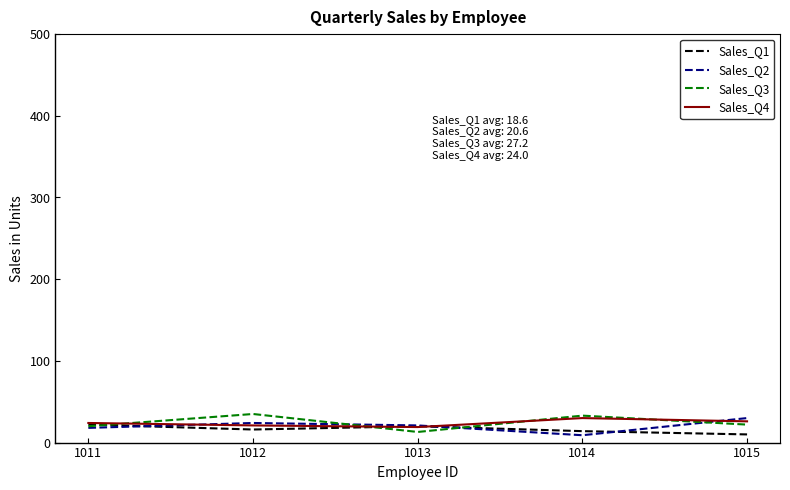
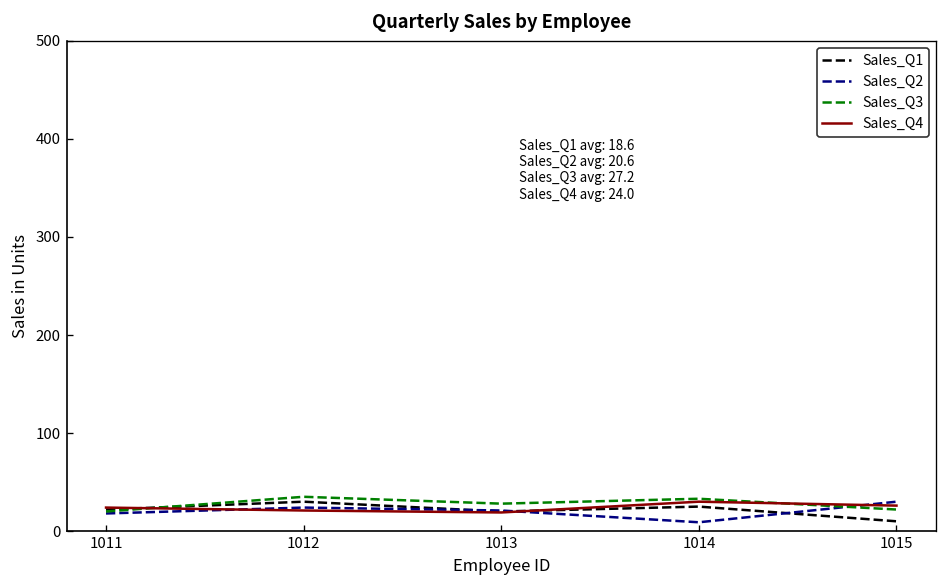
Sales_Q1, 1012: 20 -> 30
Sales_Q3, 1013: 10 -> 30
Sales_Q1, 1014: 10 -> 30
